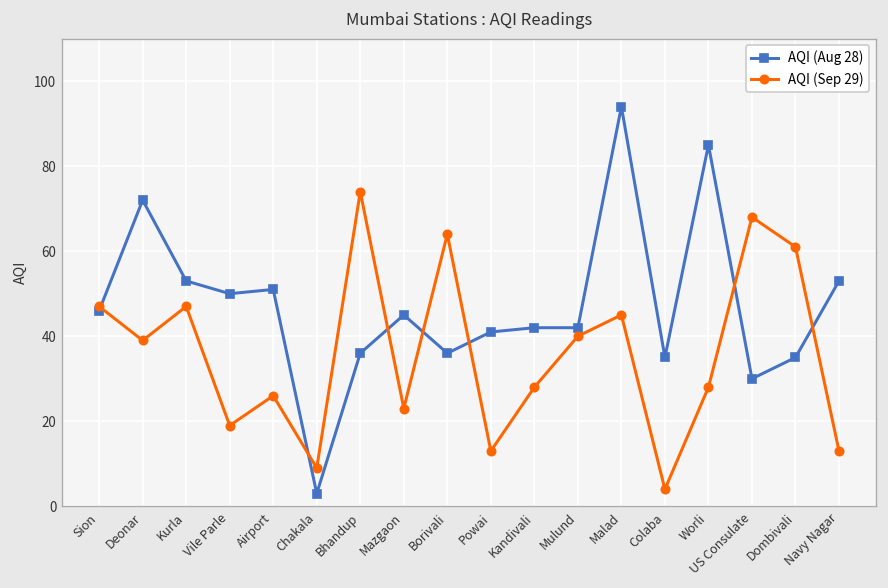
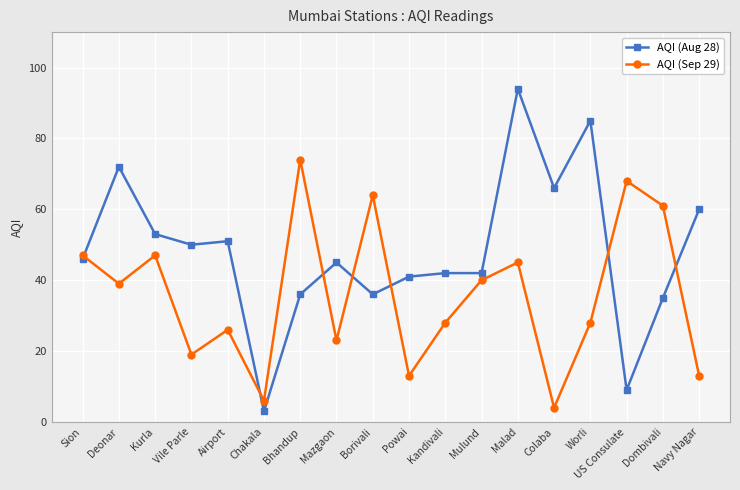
AQI (Sep 29), Chakala: 9 -> 6
AQI (Aug 28), Colaba: 35 -> 66
AQI (Aug 28), US Consulate: 30 -> 9
AQI (Aug 28), Navy Nagar: 53 -> 60
